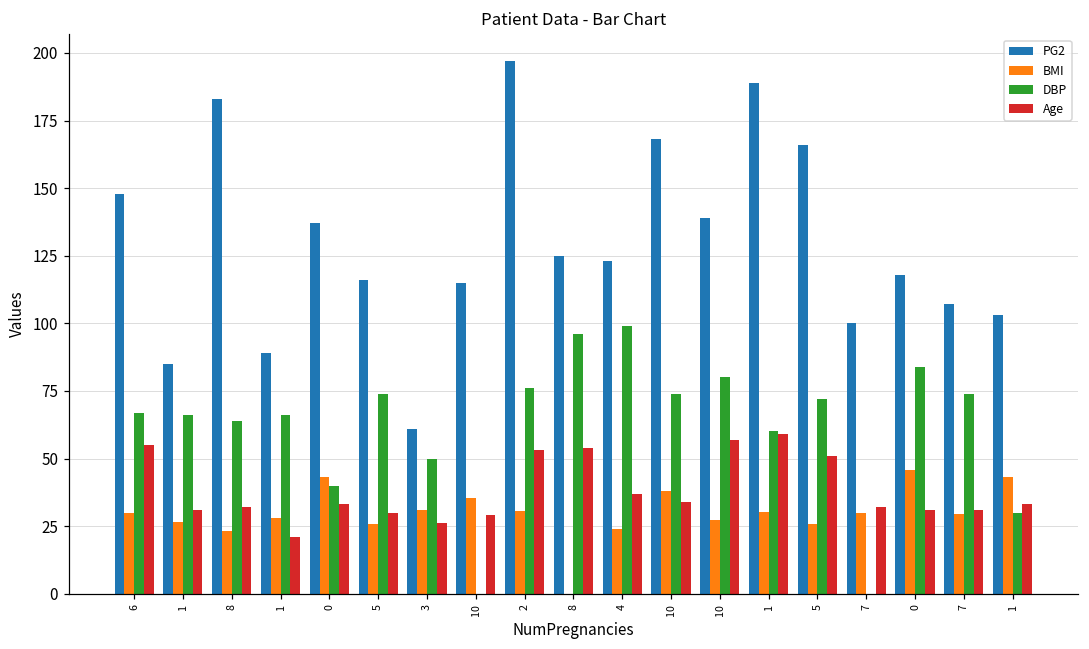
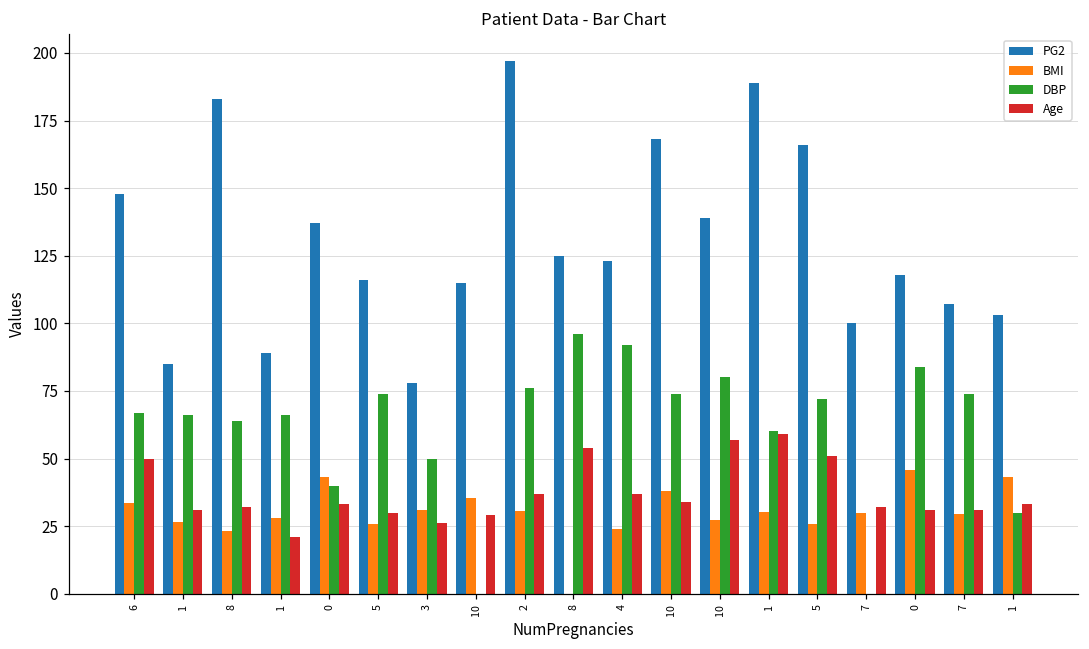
BMI, 6: 30 -> 34
Age, 6: 55 -> 50
PG2, 3: 61 -> 78
Age, 2: 53 -> 37
DBP, 4: 99 -> 92
